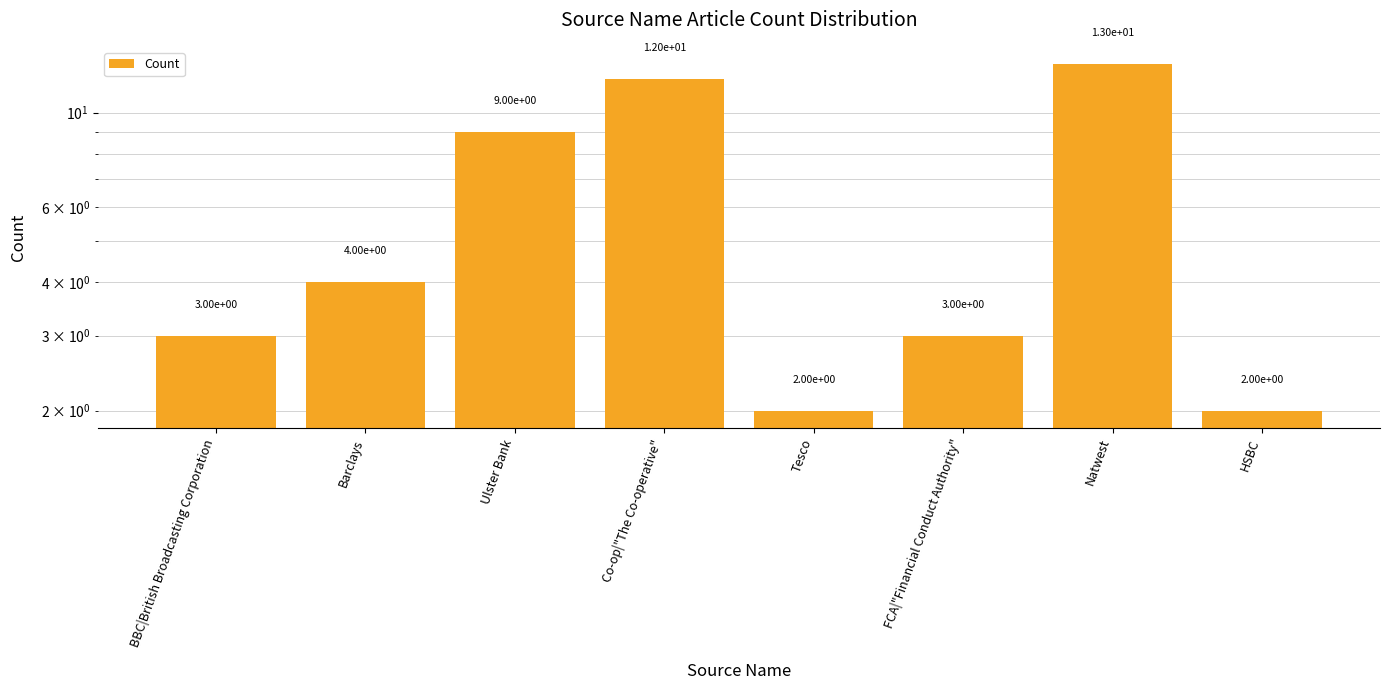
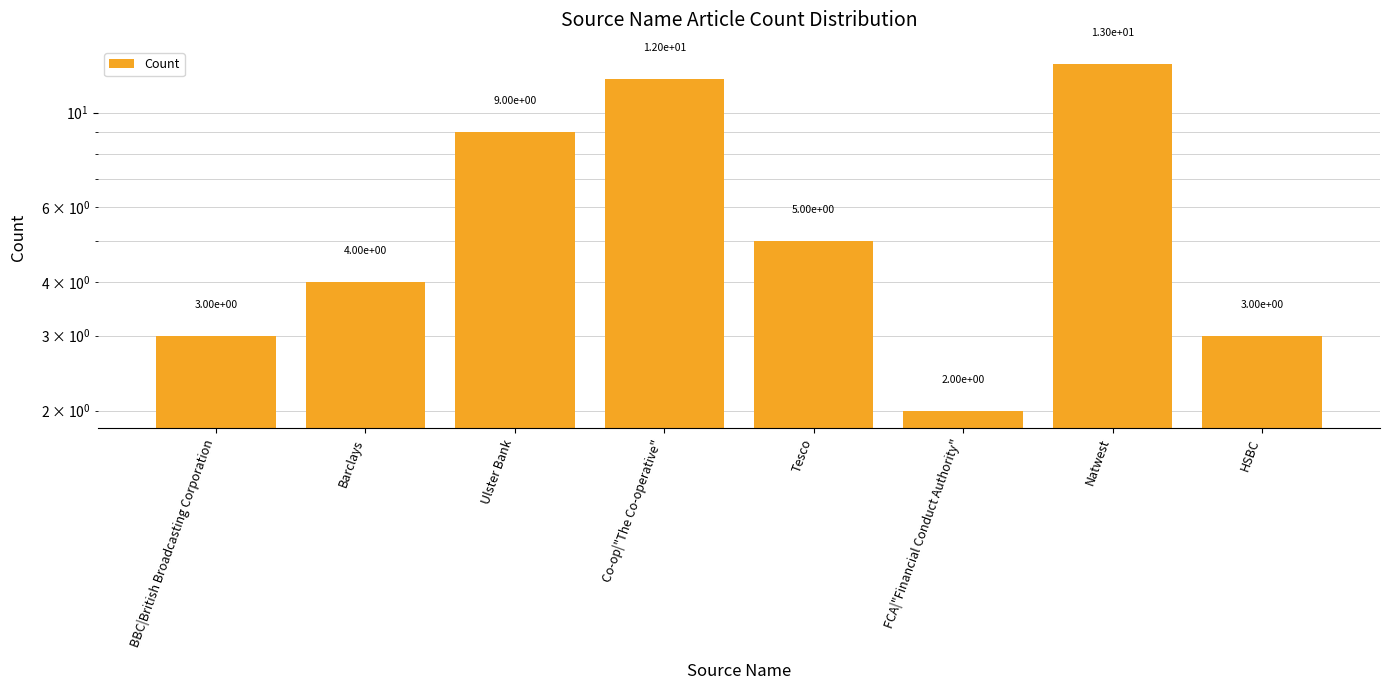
Tesco: 2.00e+00 -> 5.00e+00
FCA|"Financial Conduct Authority": 3.00e+00 -> 2.00e+00
HSBC: 2.00e+00 -> 3.00e+00
